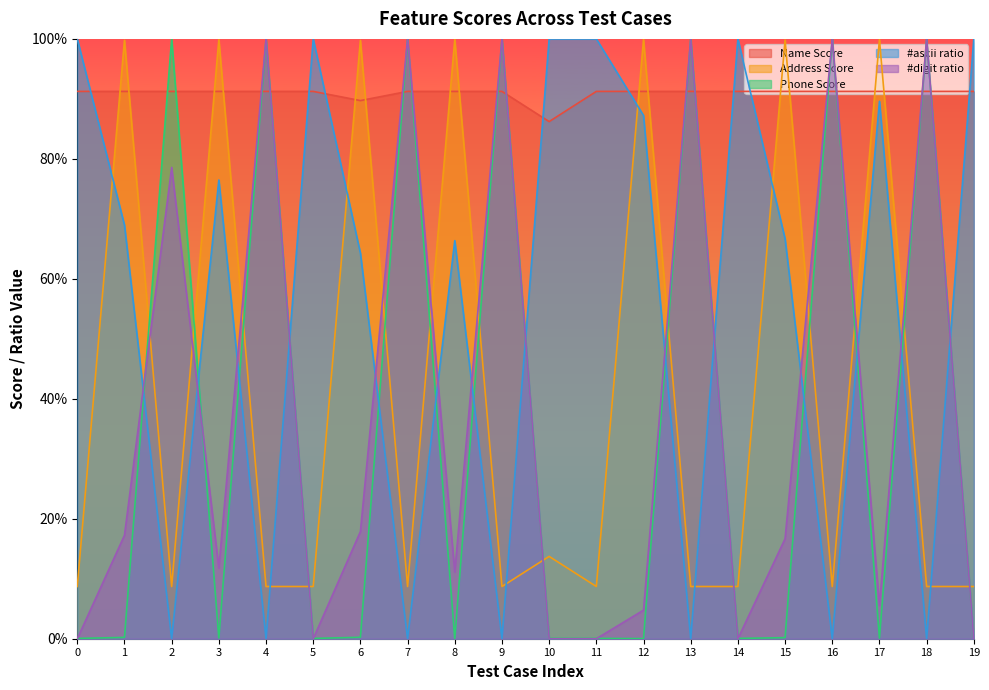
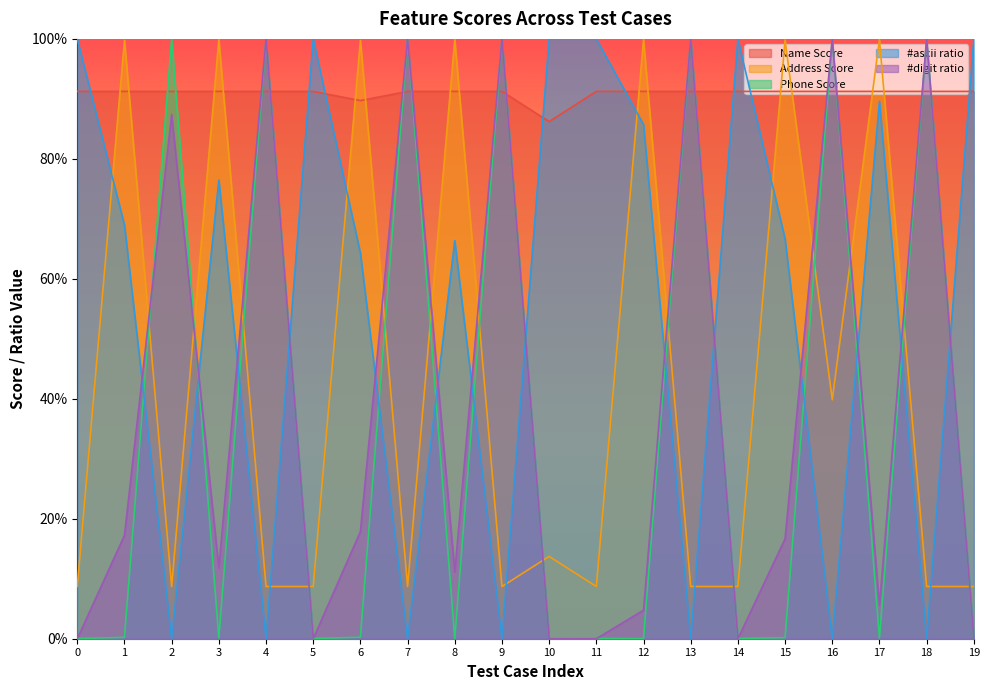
#digit ratio, 2: 79% -> 87%
#ascii ratio, 12: 87% -> 86%
Address Score, 16: 9% -> 40%
